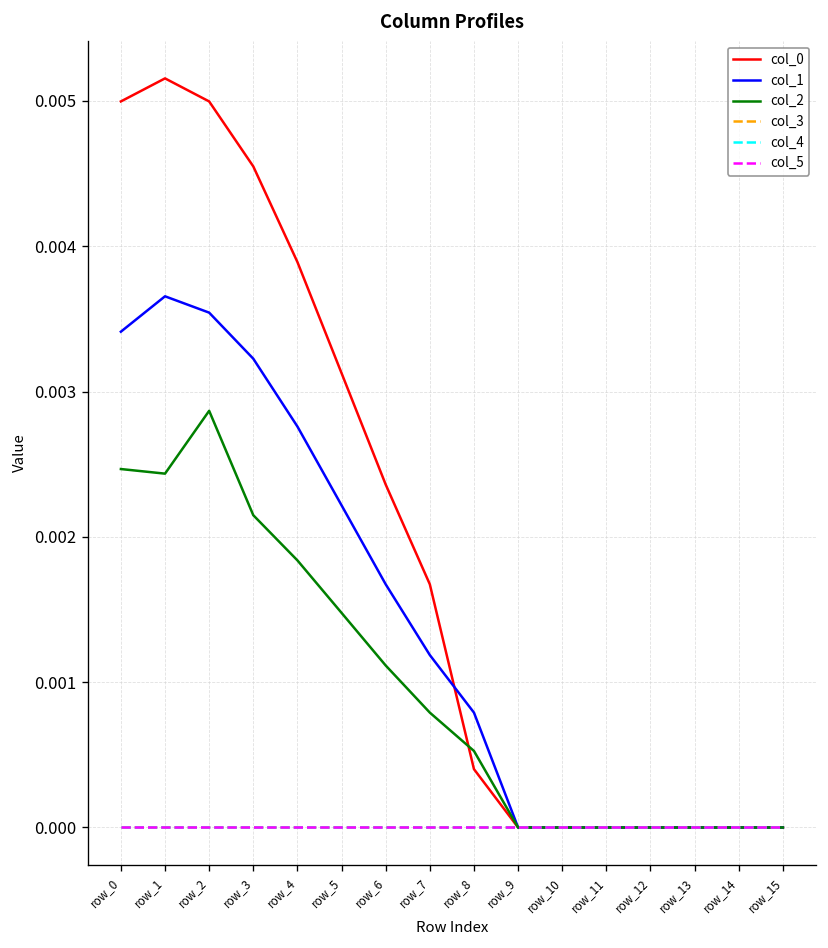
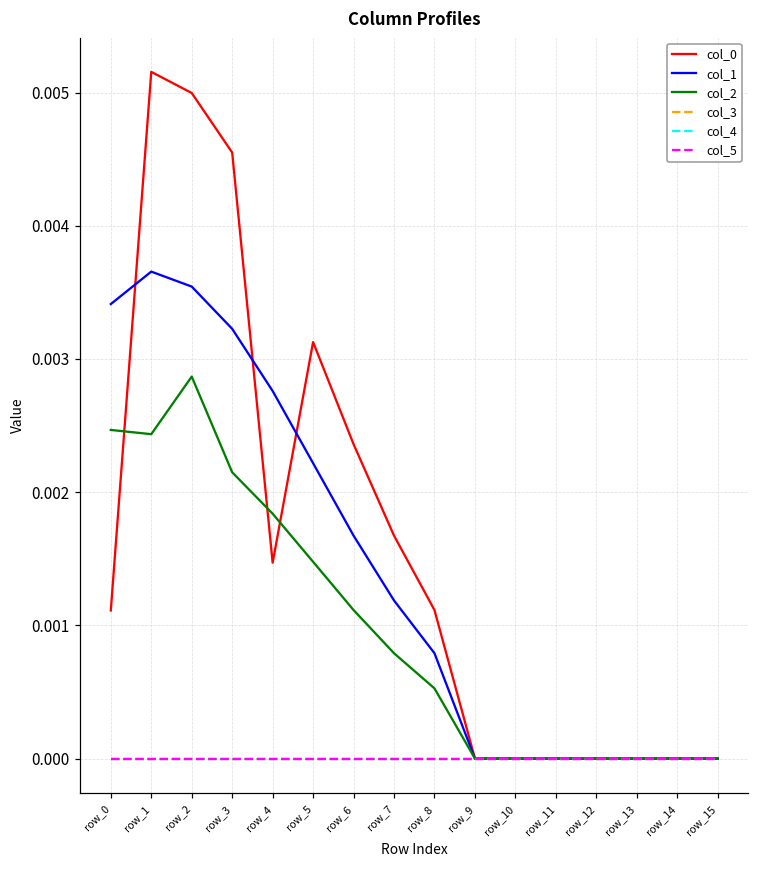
col_0, row_0: 0.00500 -> 0.00111
col_0, row_4: 0.00389 -> 0.00147
col_0, row_8: 0.00040 -> 0.00111
